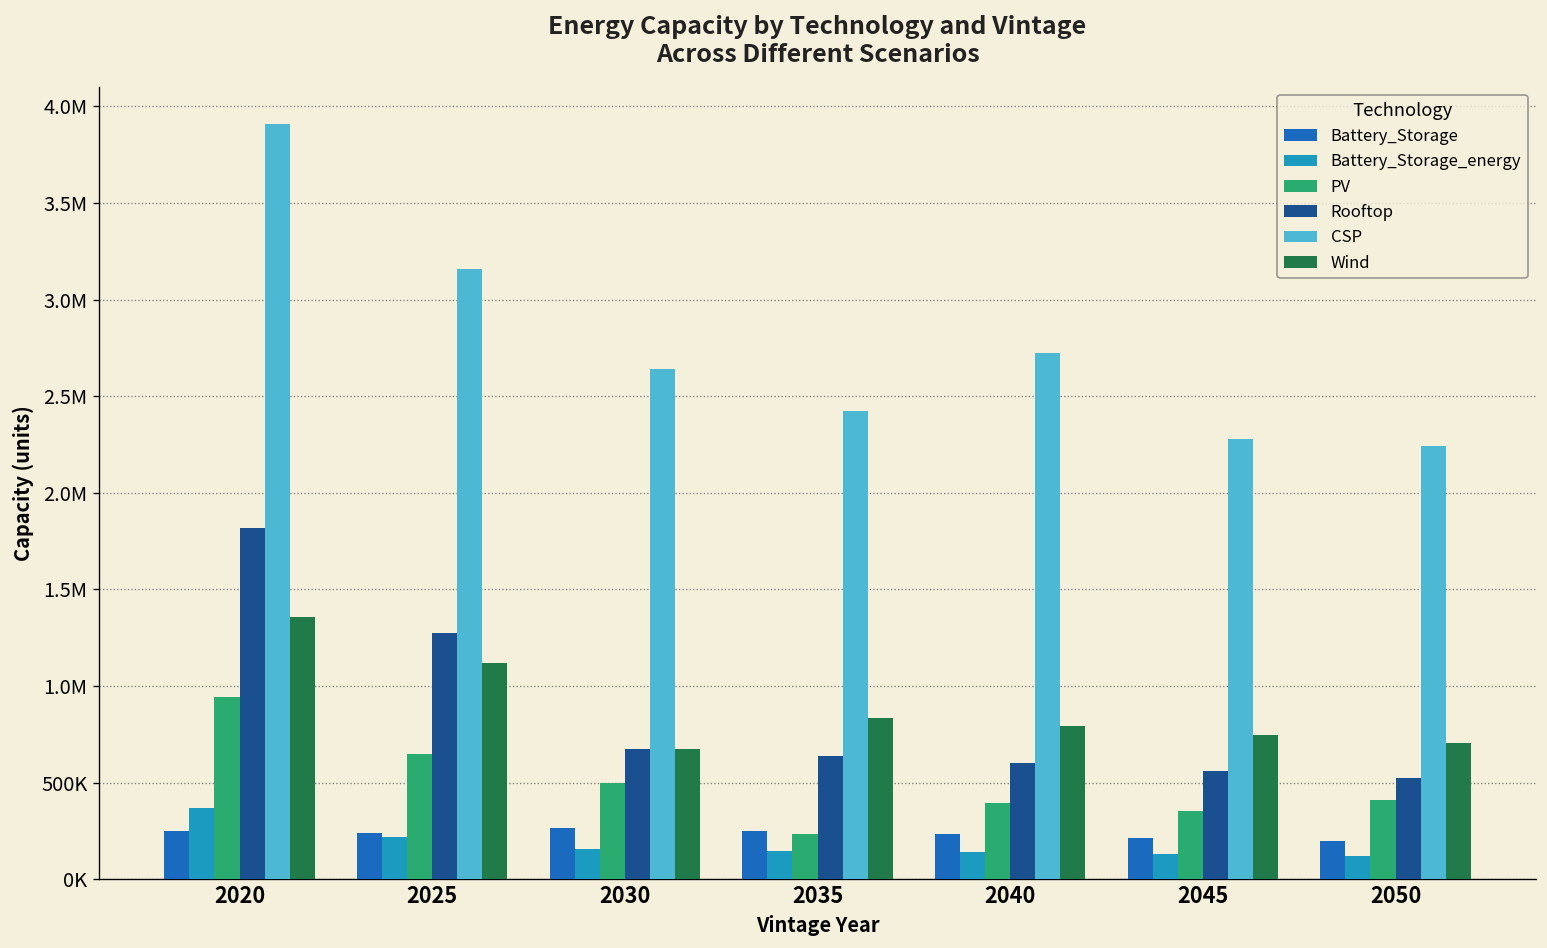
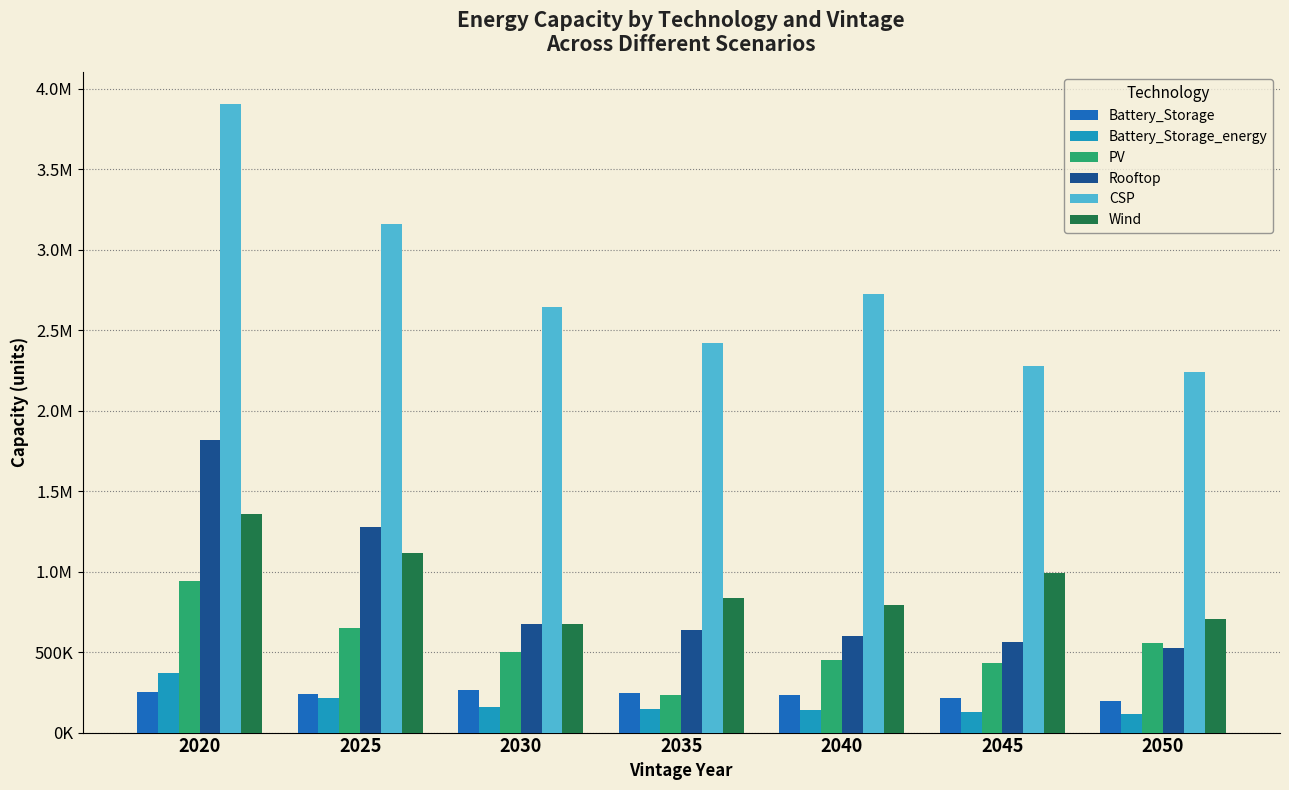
PV, 2040: 390000 -> 450000
PV, 2045: 350000 -> 430000
Wind, 2045: 750000 -> 990000
PV, 2050: 410000 -> 550000
